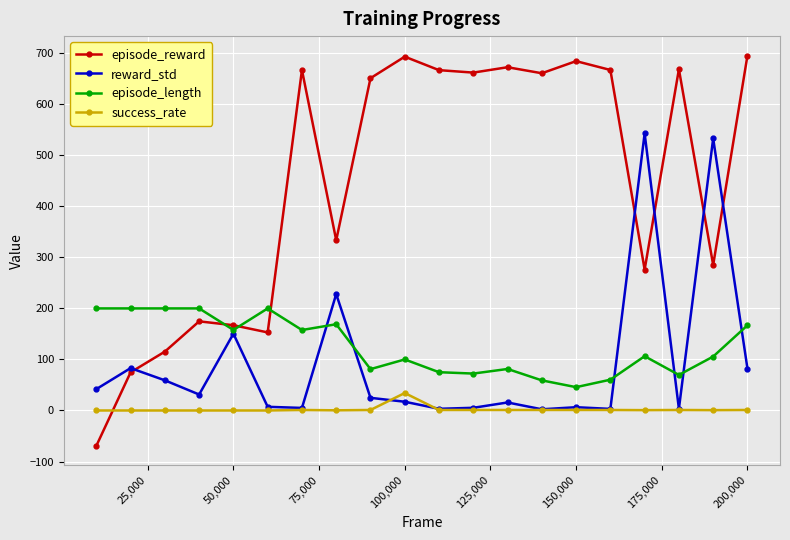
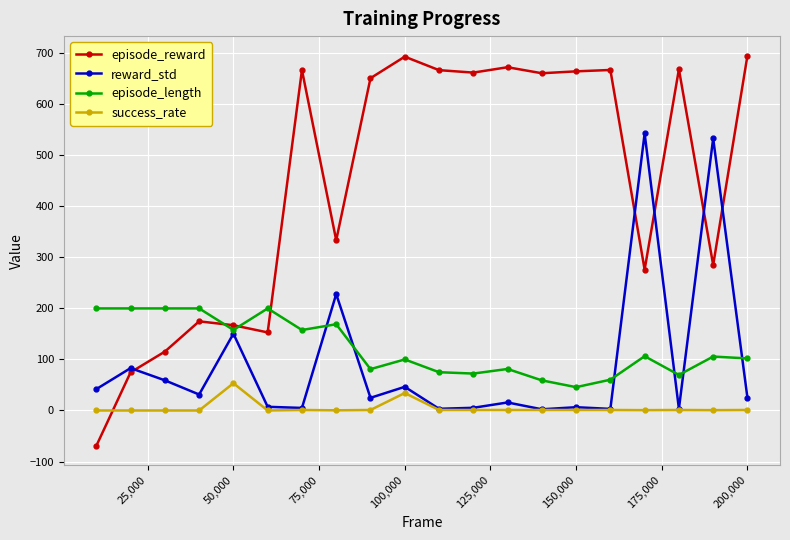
success_rate, 50,000: 0 -> 50
reward_std, 100,000: 20 -> 50
episode_reward, 150,000: 680 -> 660
reward_std, 200,000: 80 -> 20
episode_length, 200,000: 170 -> 100
